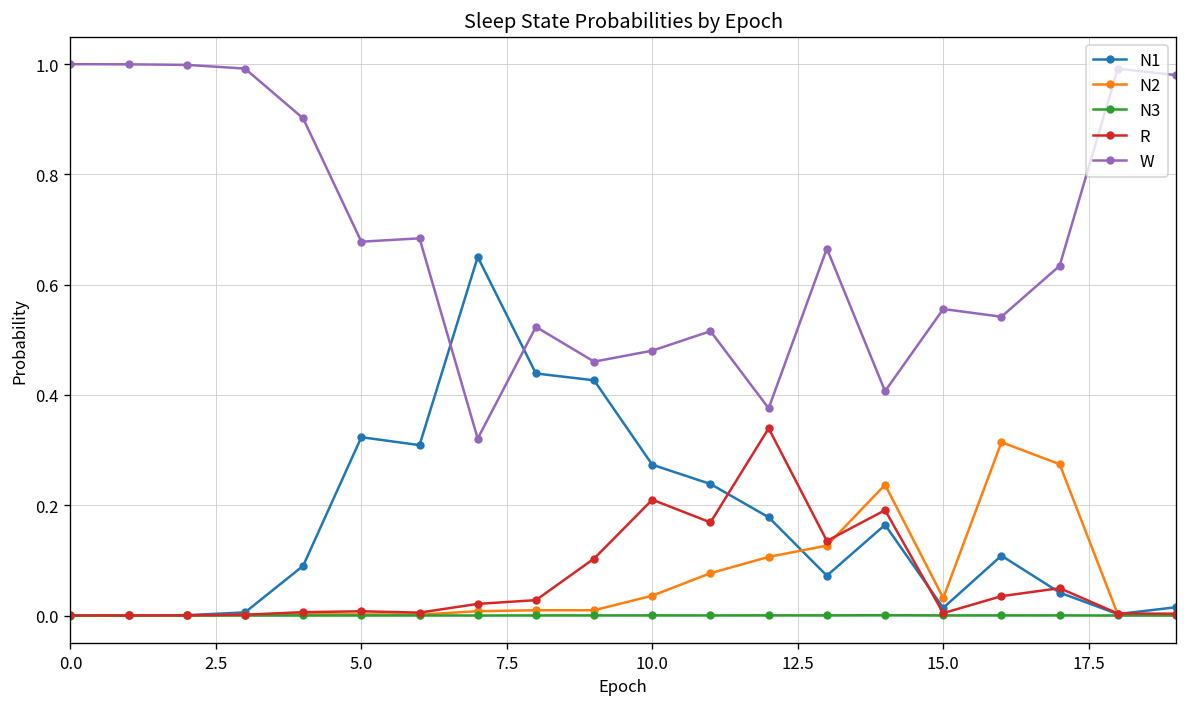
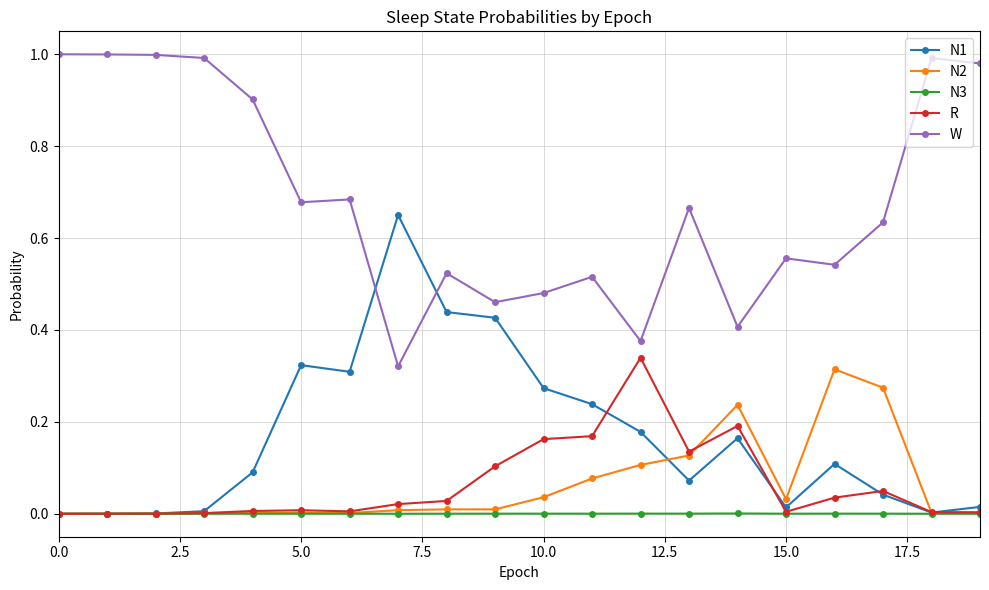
R, 10.0: 0.21 -> 0.16
